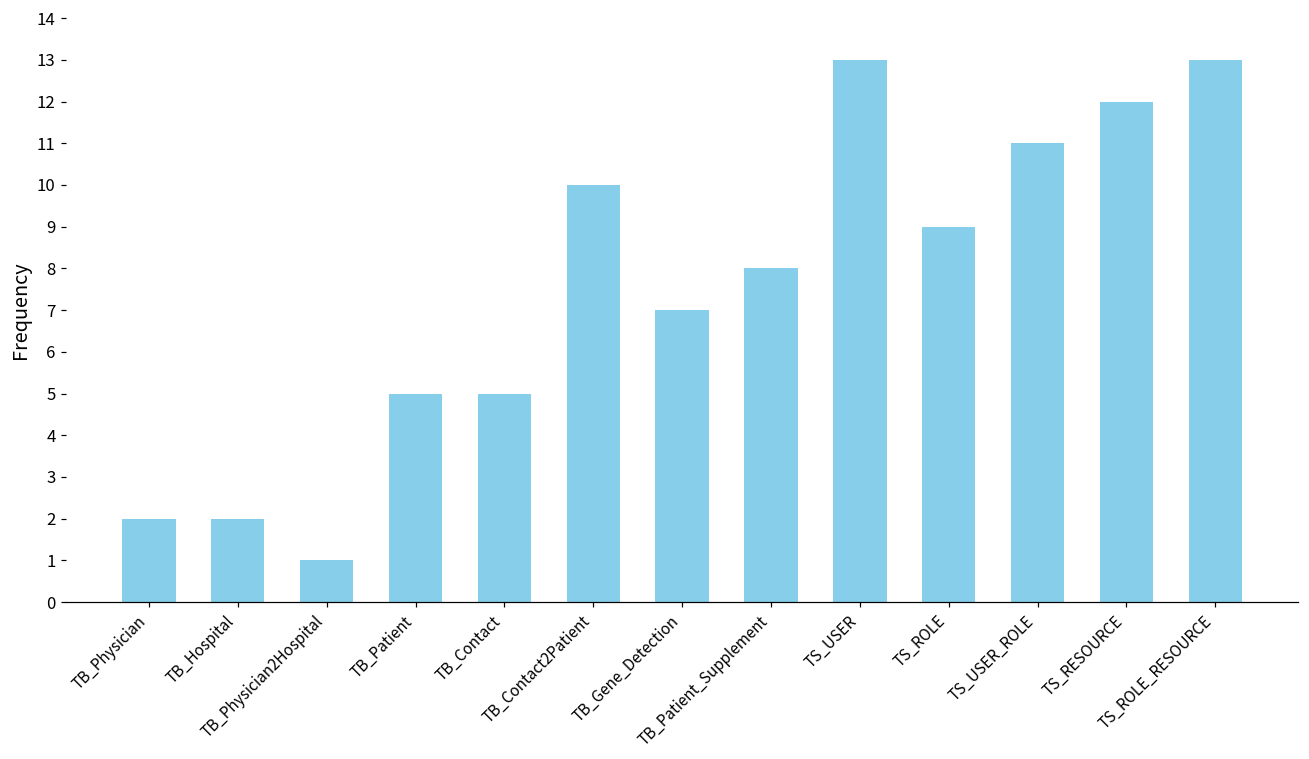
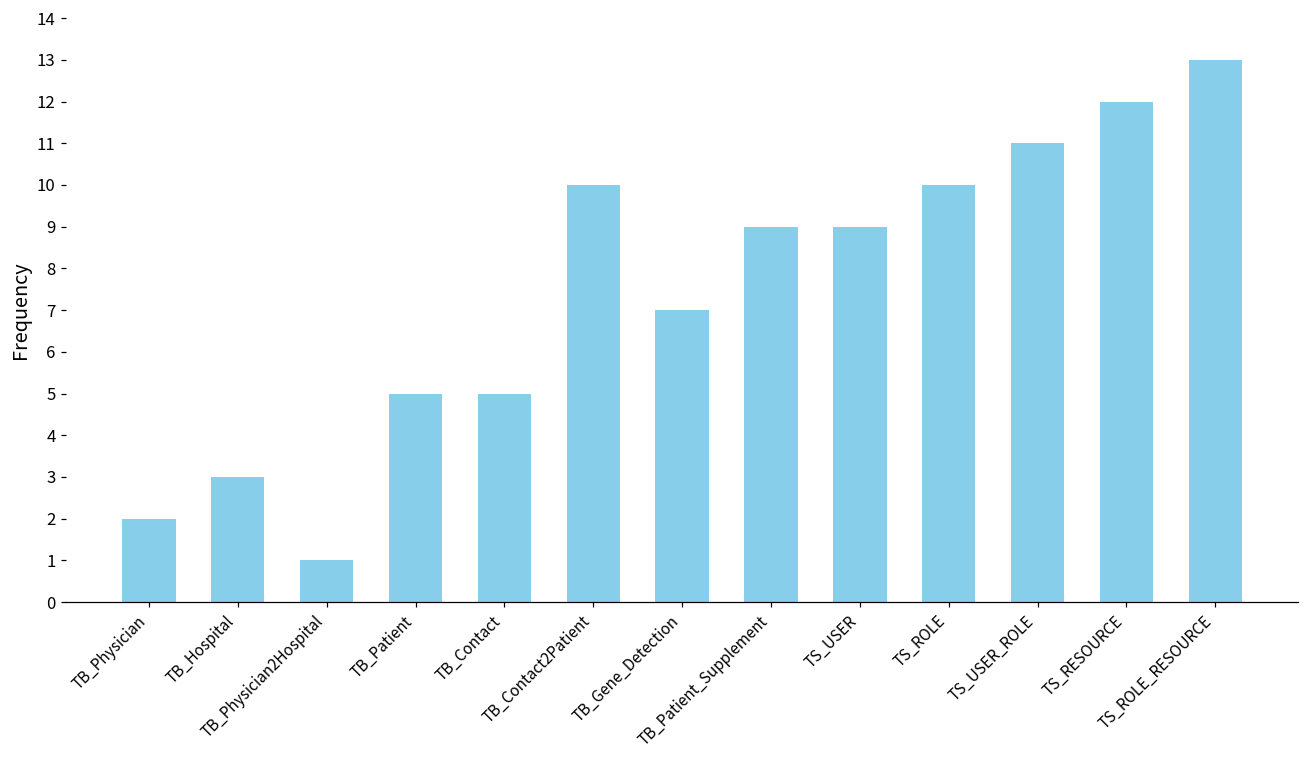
TB_Hospital: 2 -> 3
TB_Patient_Supplement: 8 -> 9
TS_USER: 13 -> 9
TS_ROLE: 9 -> 10
